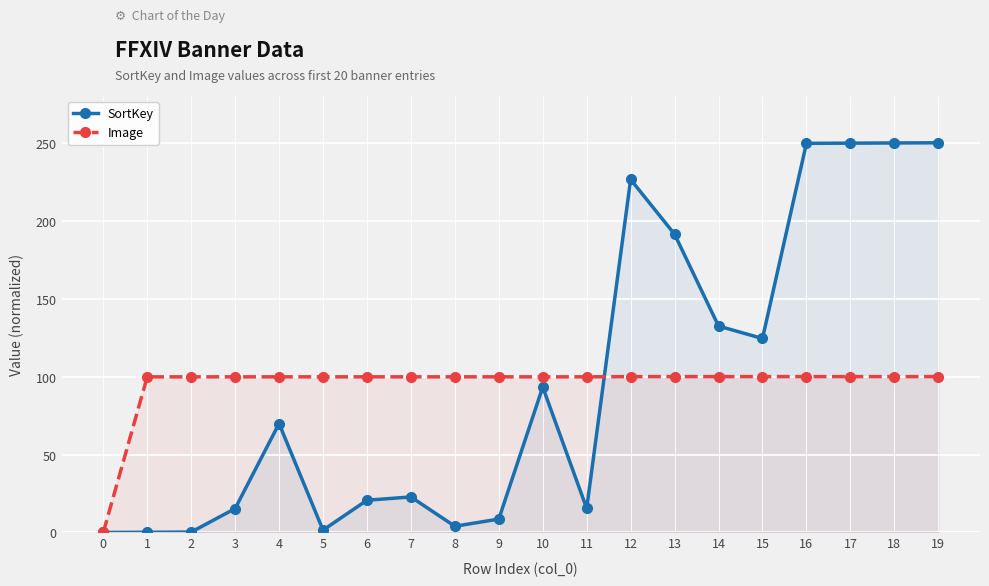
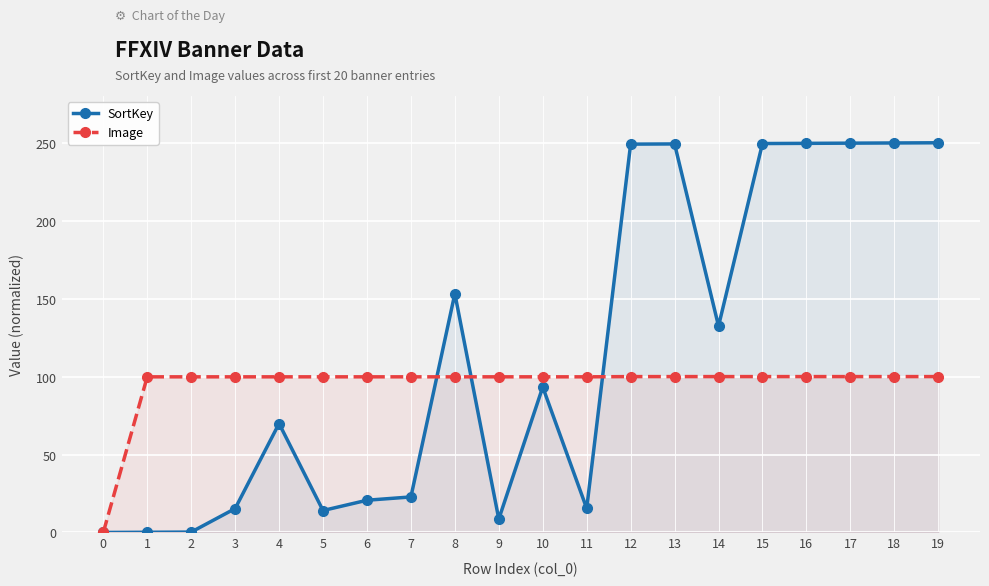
SortKey, 5: 1 -> 14
SortKey, 8: 4 -> 153
SortKey, 12: 226 -> 249
SortKey, 13: 191 -> 249
SortKey, 15: 124 -> 250
